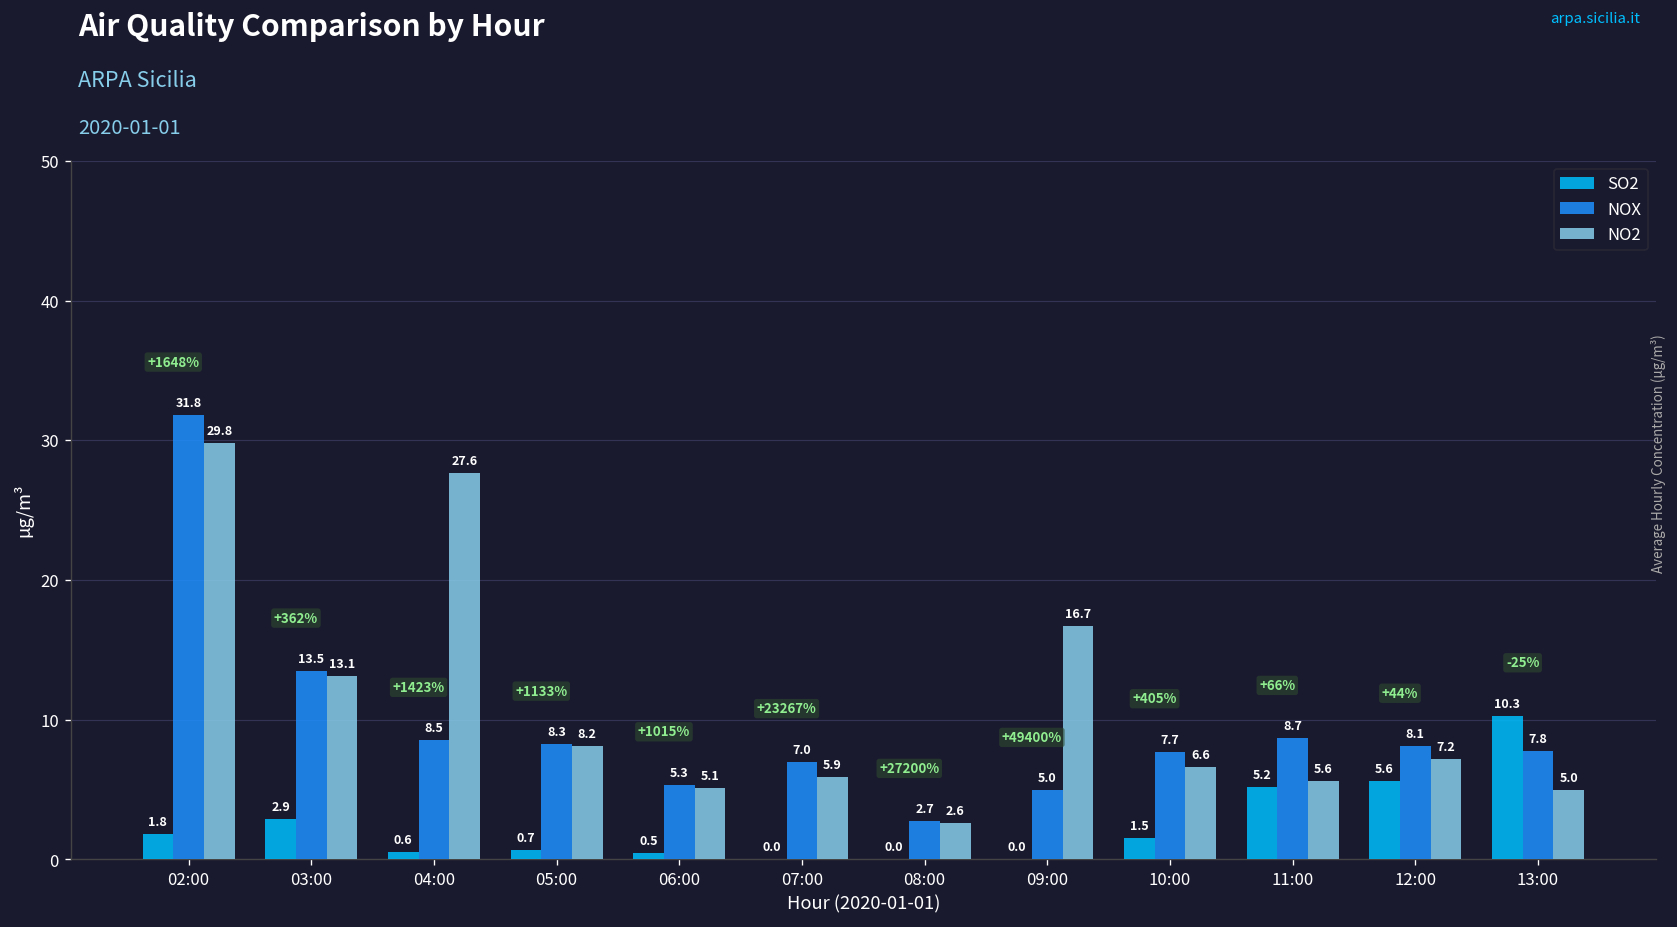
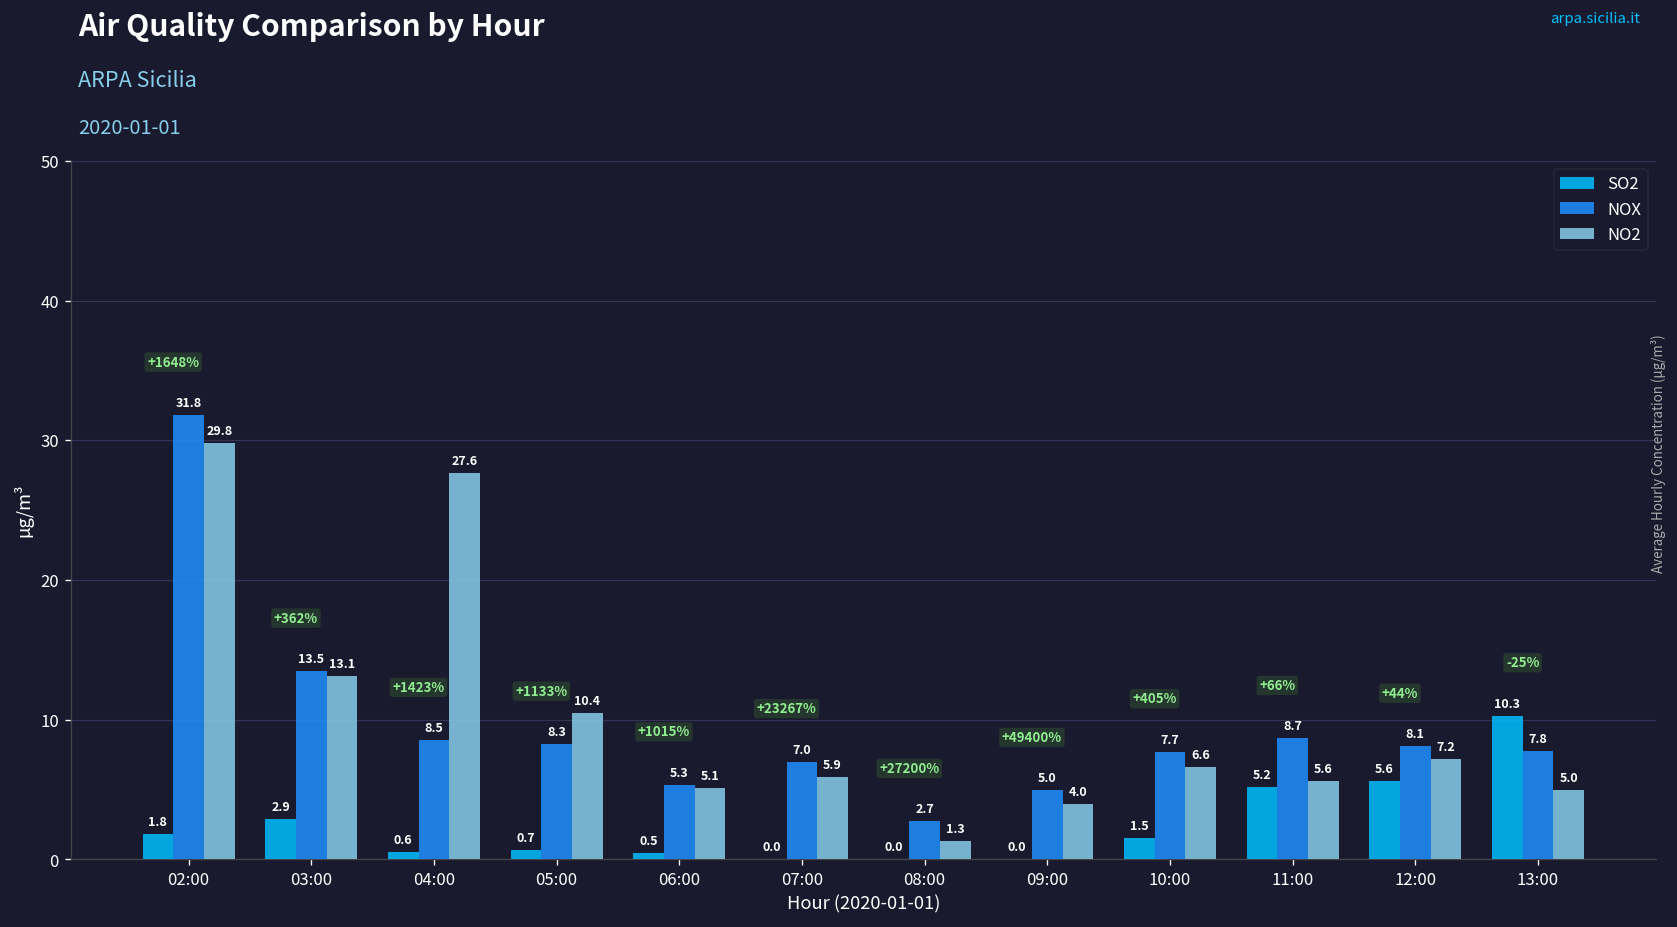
NO2, 05:00: 8.2 -> 10.4
NO2, 08:00: 2.6 -> 1.3
NO2, 09:00: 16.7 -> 4.0
